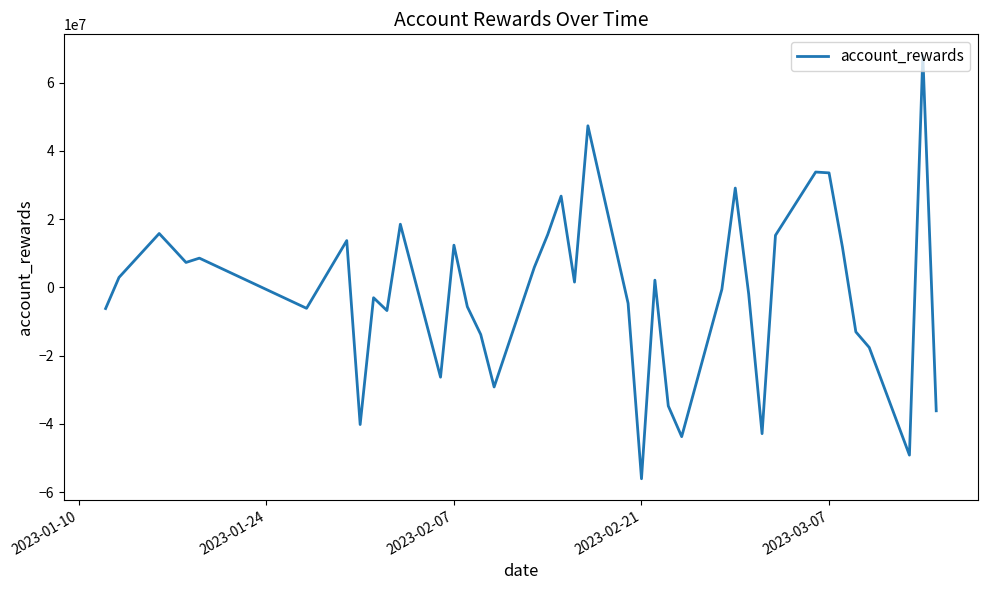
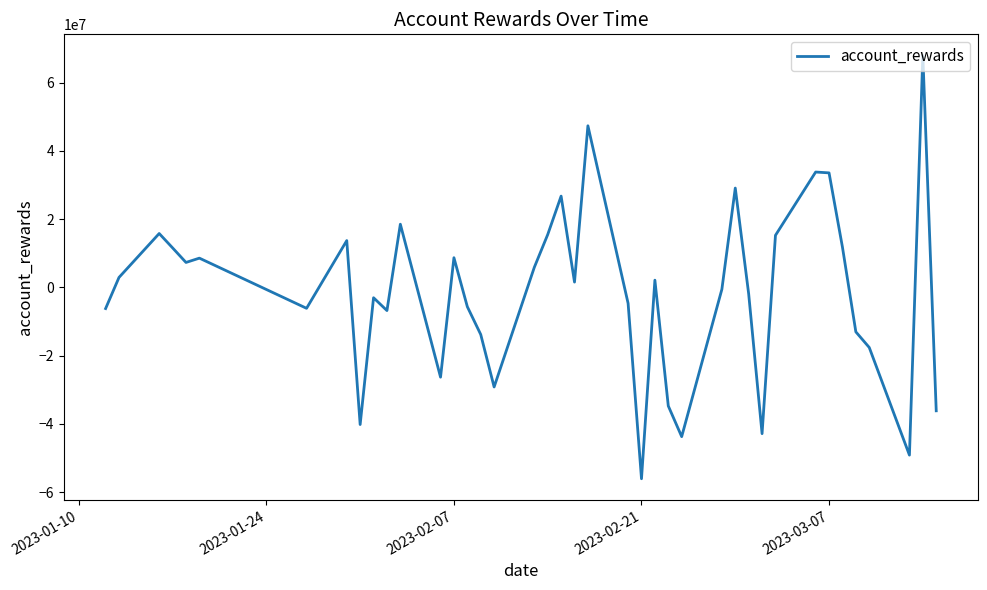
2023-02-07: 12000000 -> 9000000
